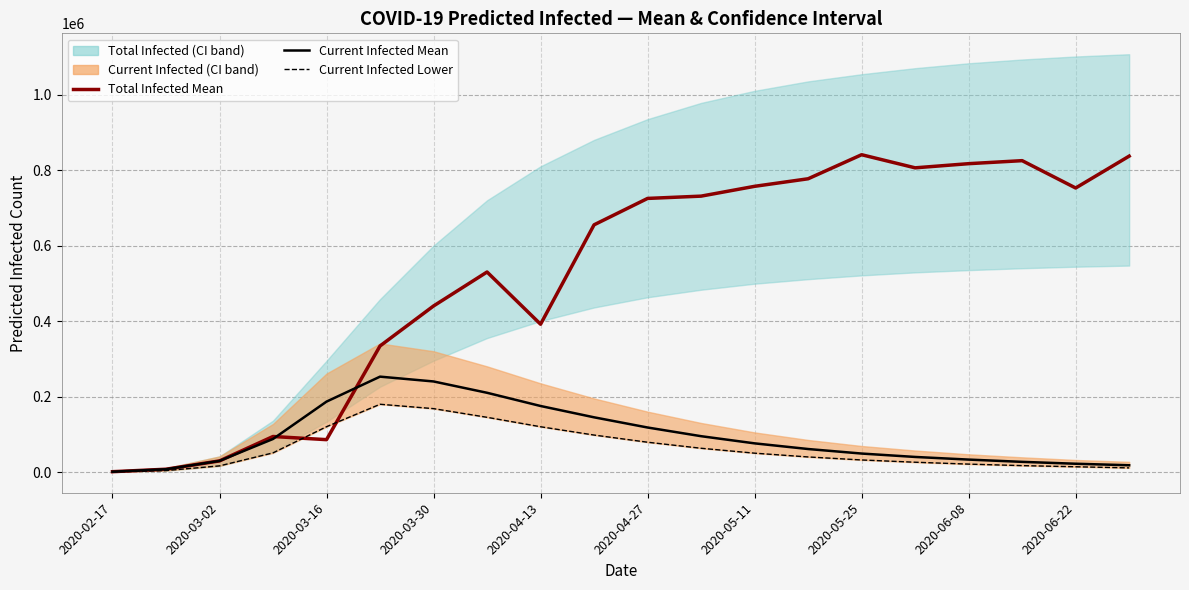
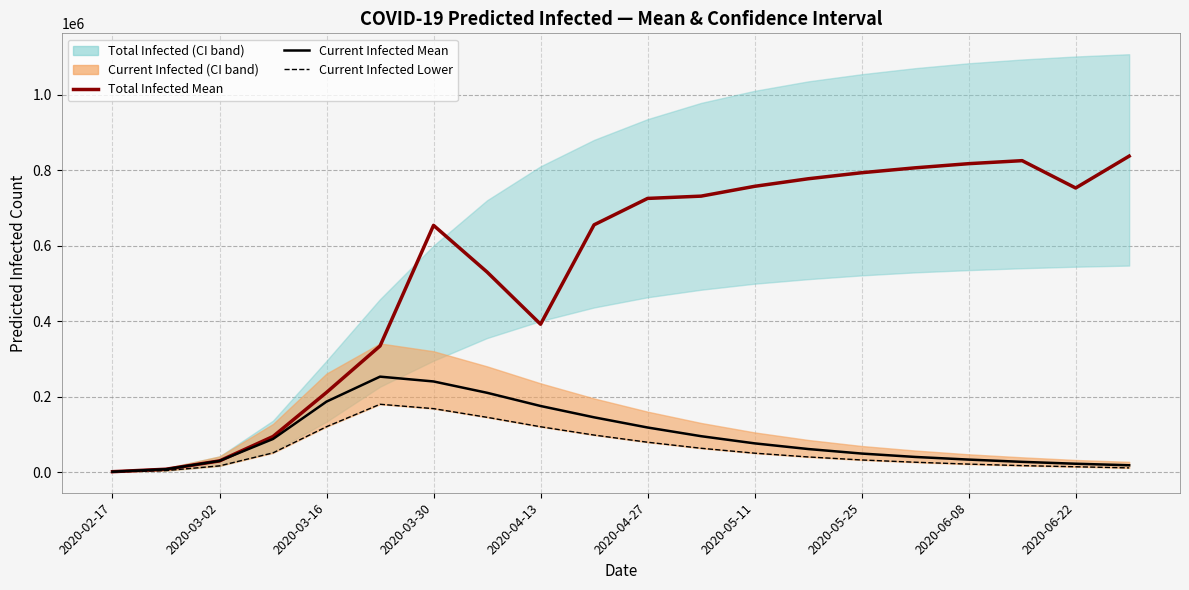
Total Infected Mean, 2020-03-16: 90000 -> 210000
Total Infected Mean, 2020-03-30: 440000 -> 650000
Total Infected Mean, 2020-05-25: 840000 -> 790000
